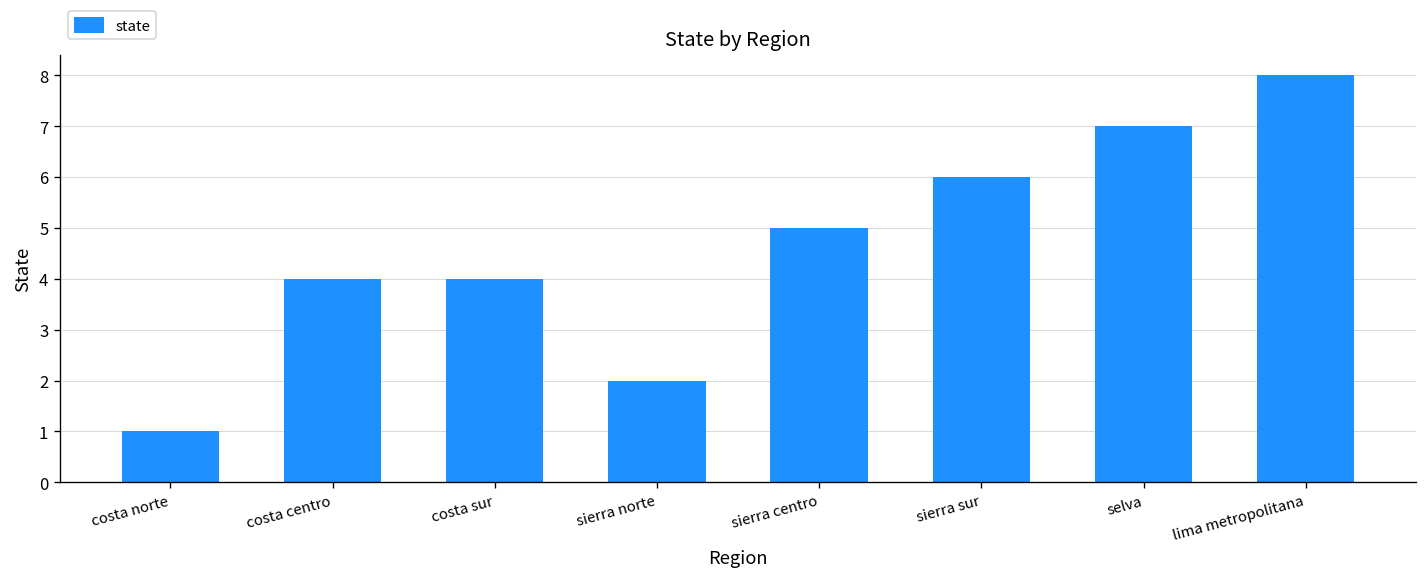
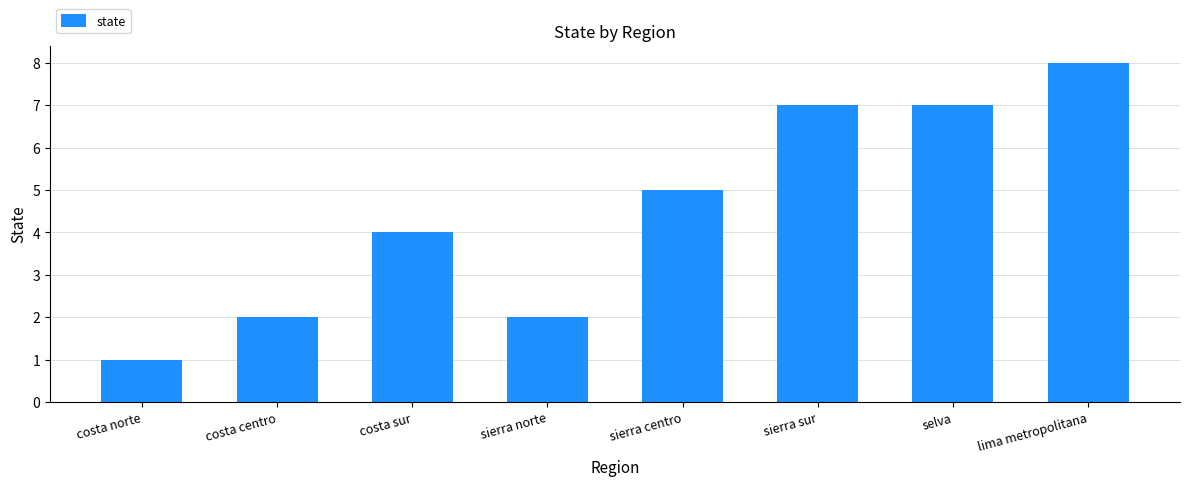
costa centro: 4 -> 2
sierra sur: 6 -> 7
